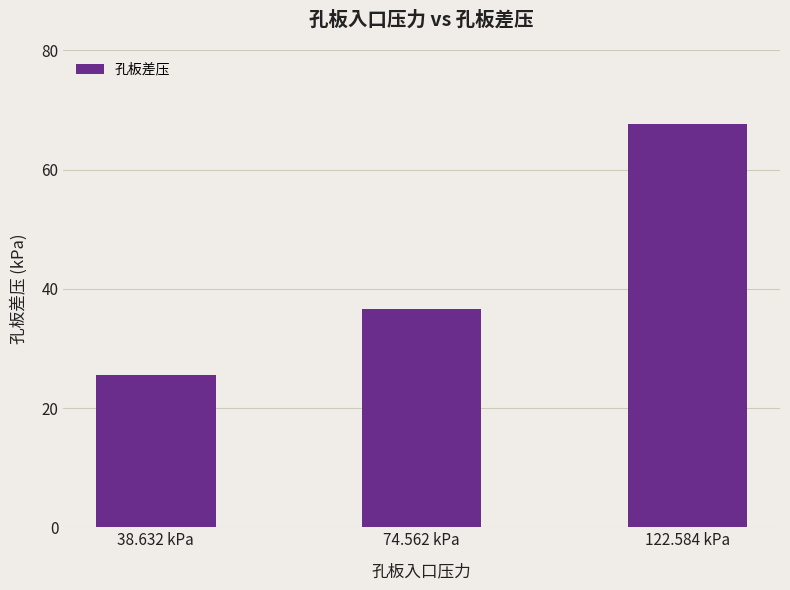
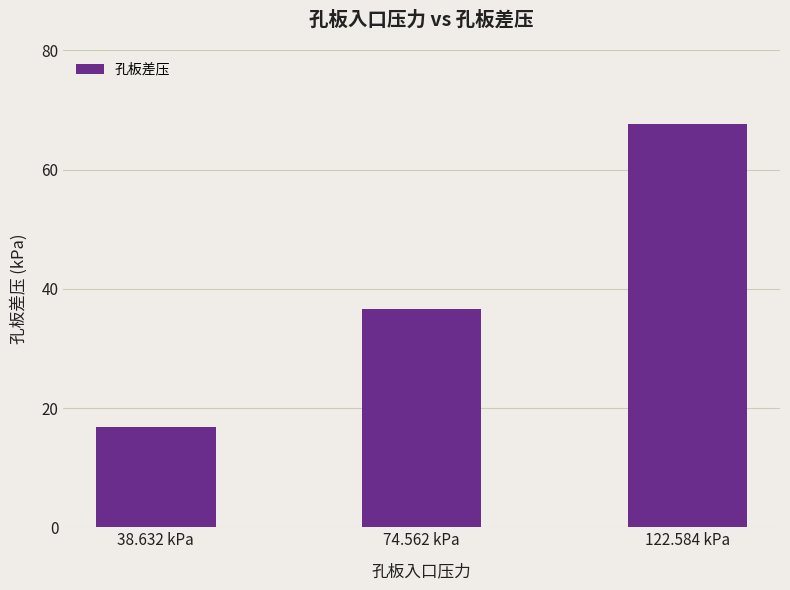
38.632 kPa: 26 -> 17
